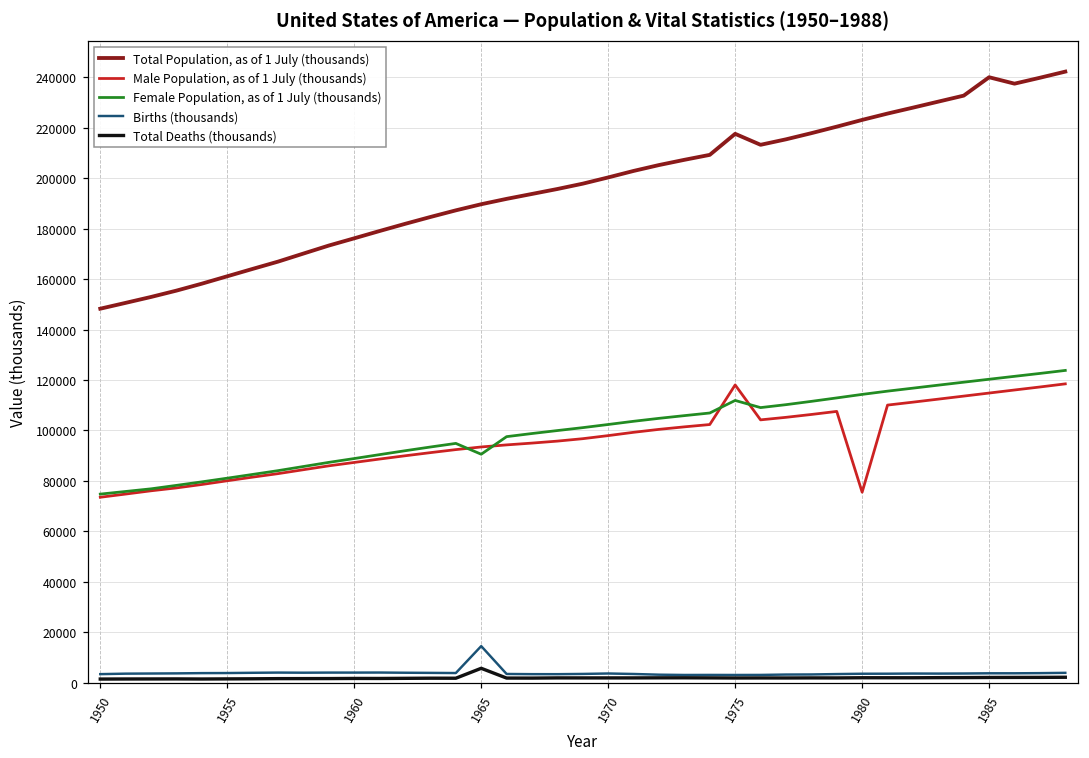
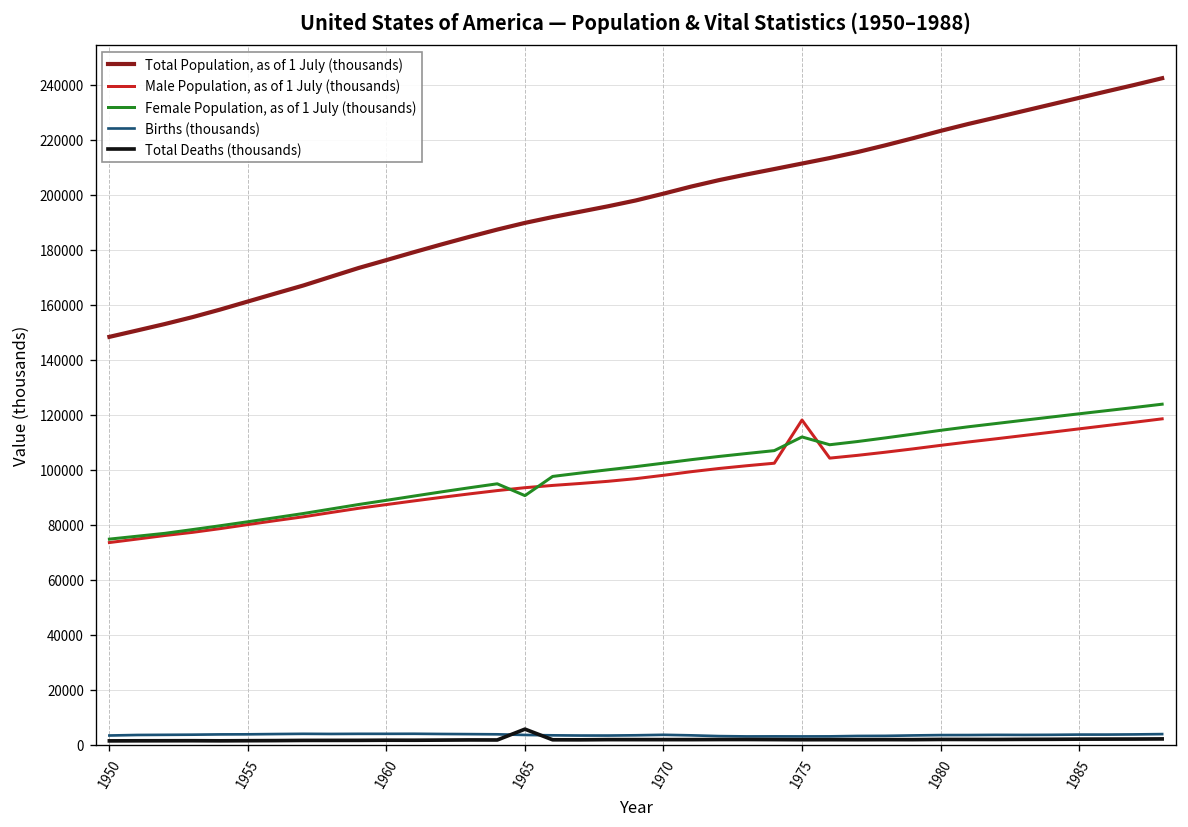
Births (thousands), 1965: 14000 -> 4000
Total Population, as of 1 July (thousands), 1975: 218000 -> 211000
Male Population, as of 1 July (thousands), 1980: 76000 -> 109000
Total Population, as of 1 July (thousands), 1985: 240000 -> 235000
